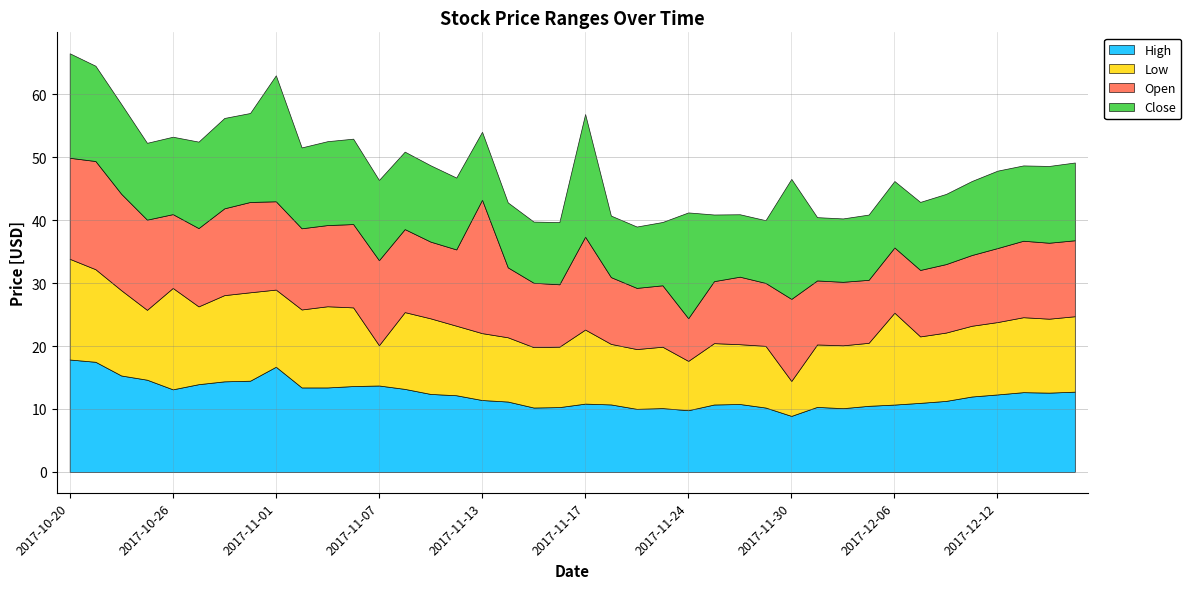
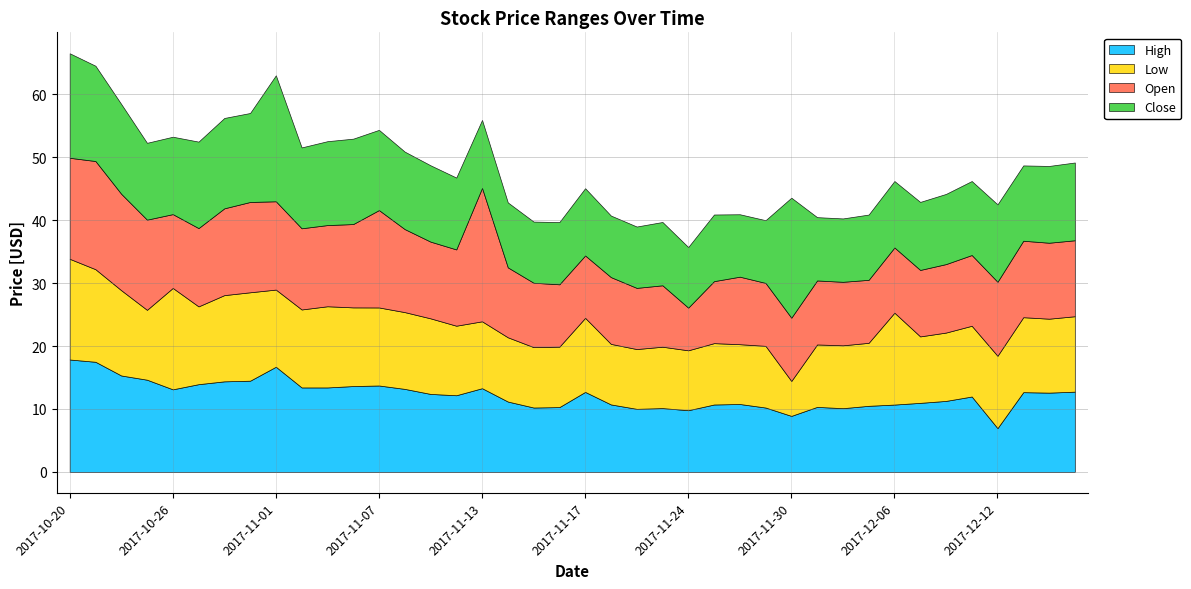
Low, 2017-11-07: 6 -> 12
Open, 2017-11-07: 14 -> 15
High, 2017-11-13: 11 -> 13
High, 2017-11-17: 11 -> 13
Open, 2017-11-17: 15 -> 10
Close, 2017-11-17: 20 -> 11
Low, 2017-11-24: 8 -> 10
Close, 2017-11-24: 17 -> 10
Open, 2017-11-30: 13 -> 10
High, 2017-12-12: 12 -> 7
